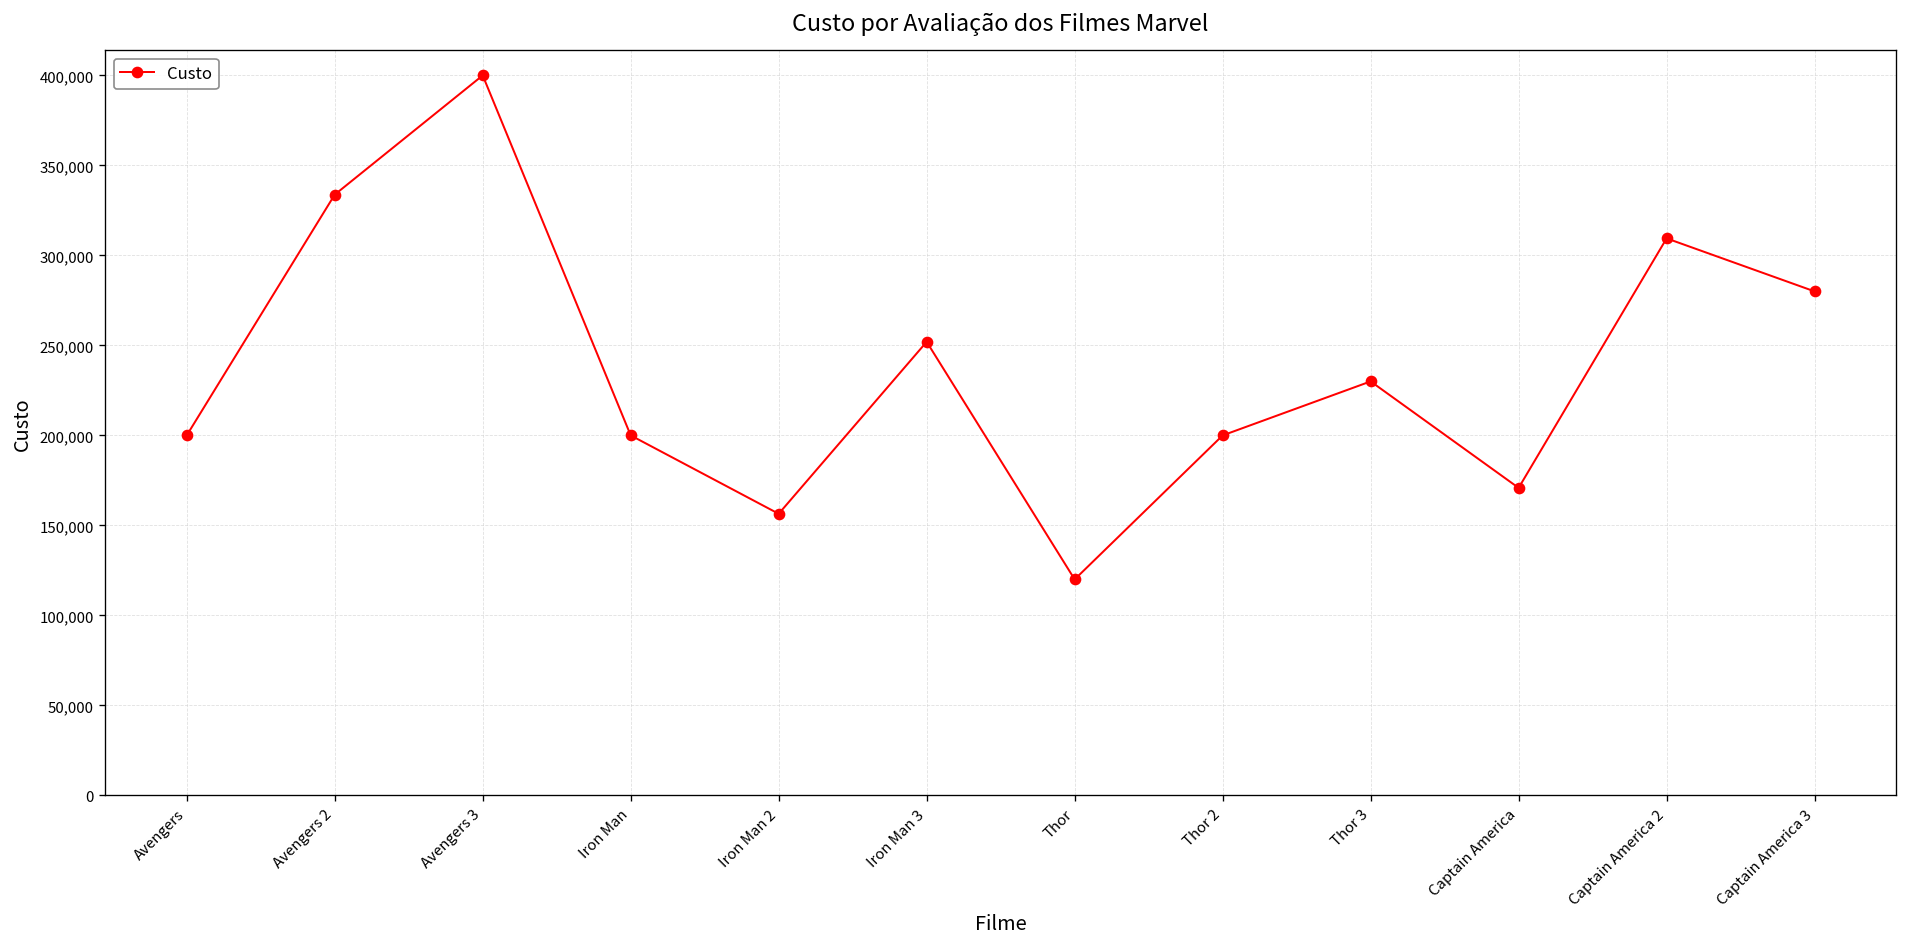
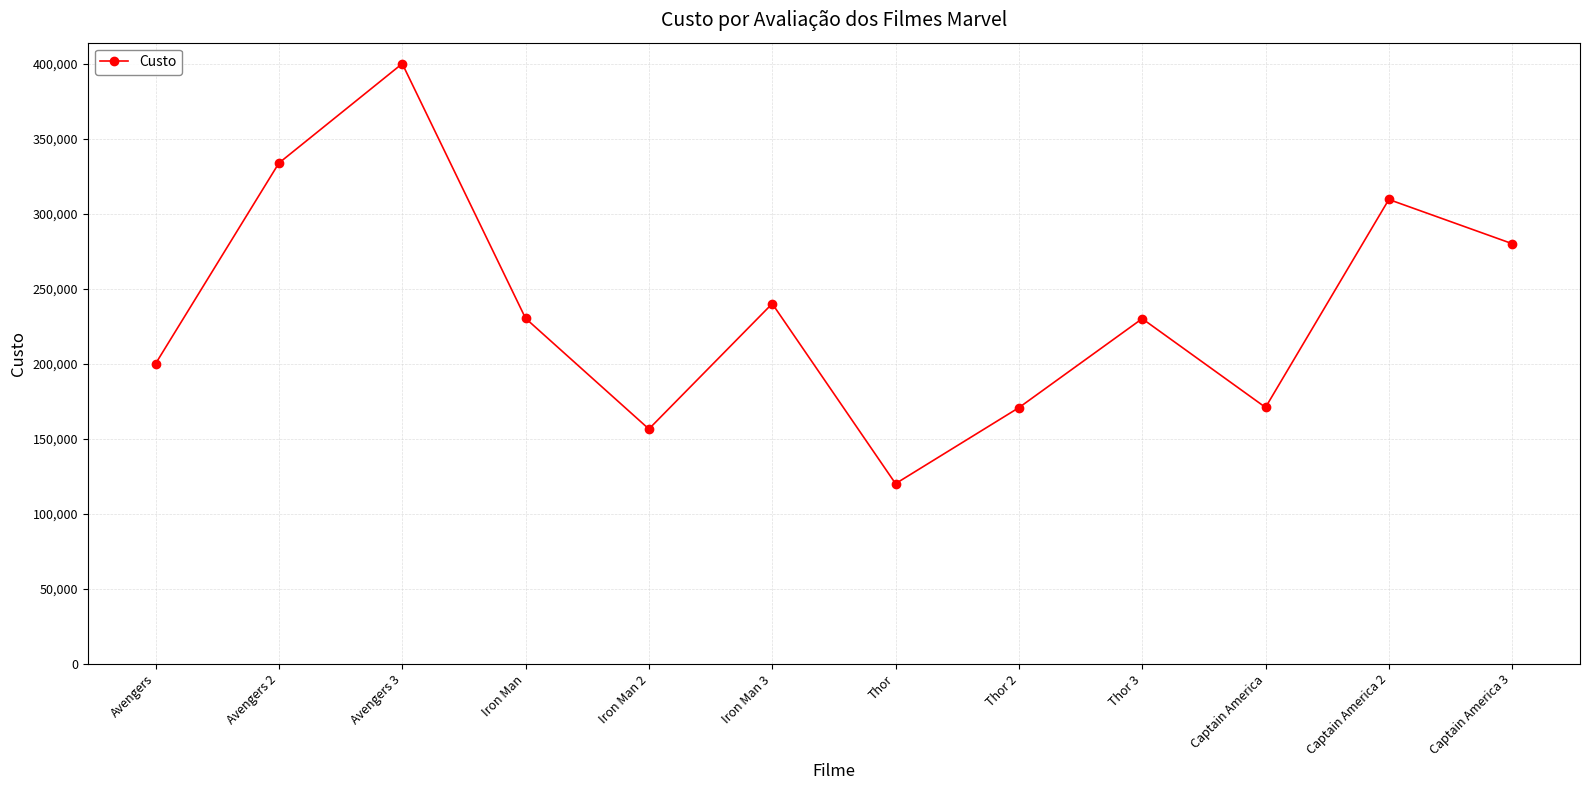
Iron Man: 200,000 -> 230,000
Iron Man 3: 252,000 -> 240,000
Thor 2: 200,000 -> 171,000
